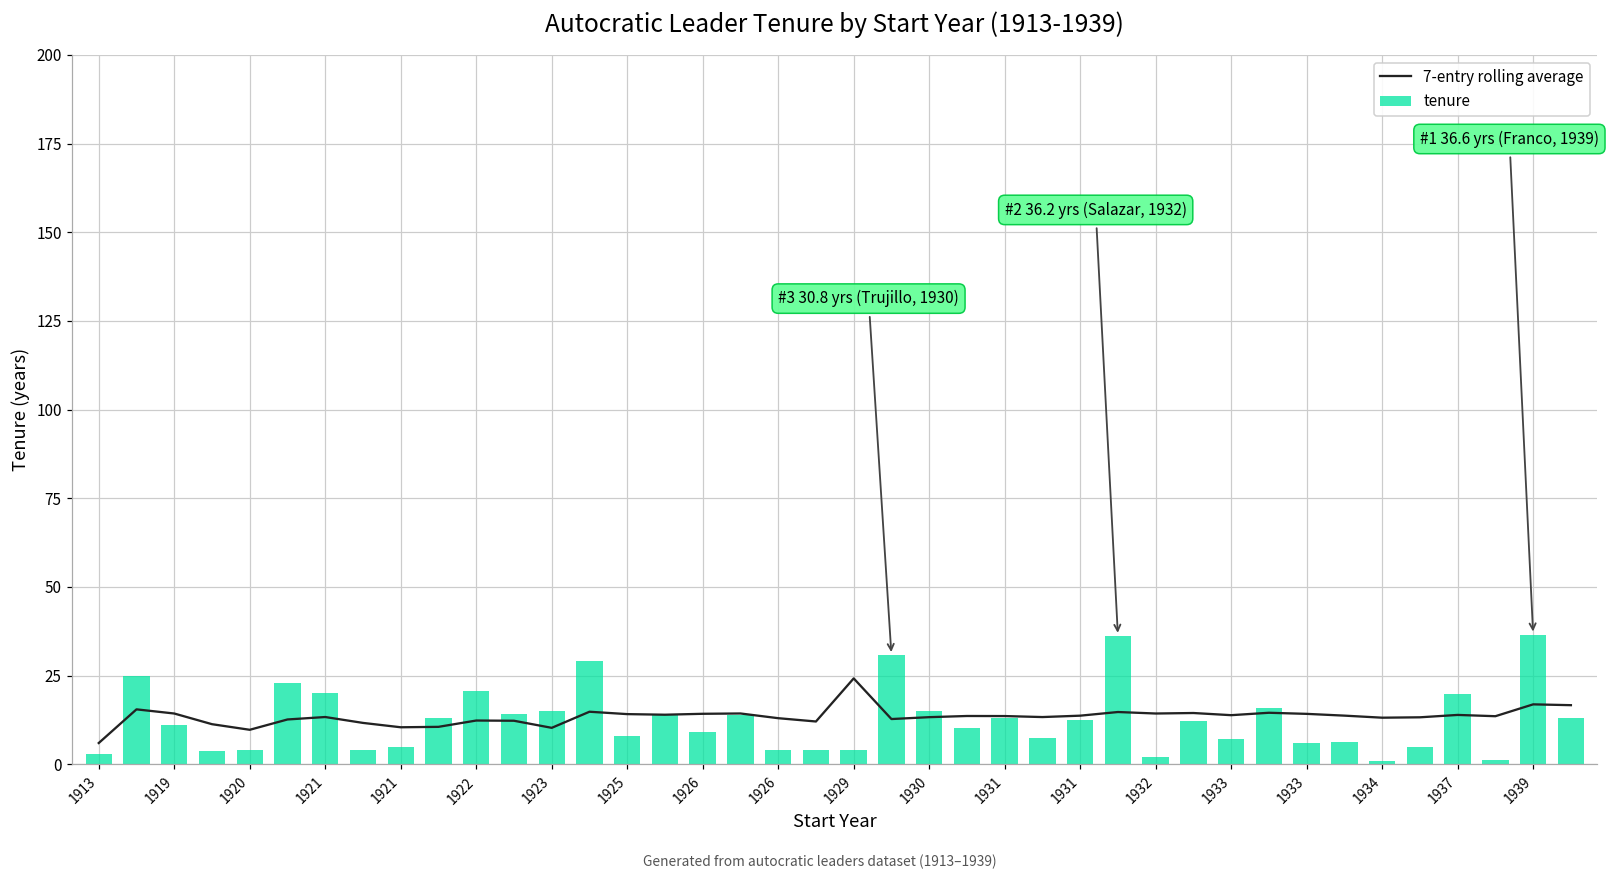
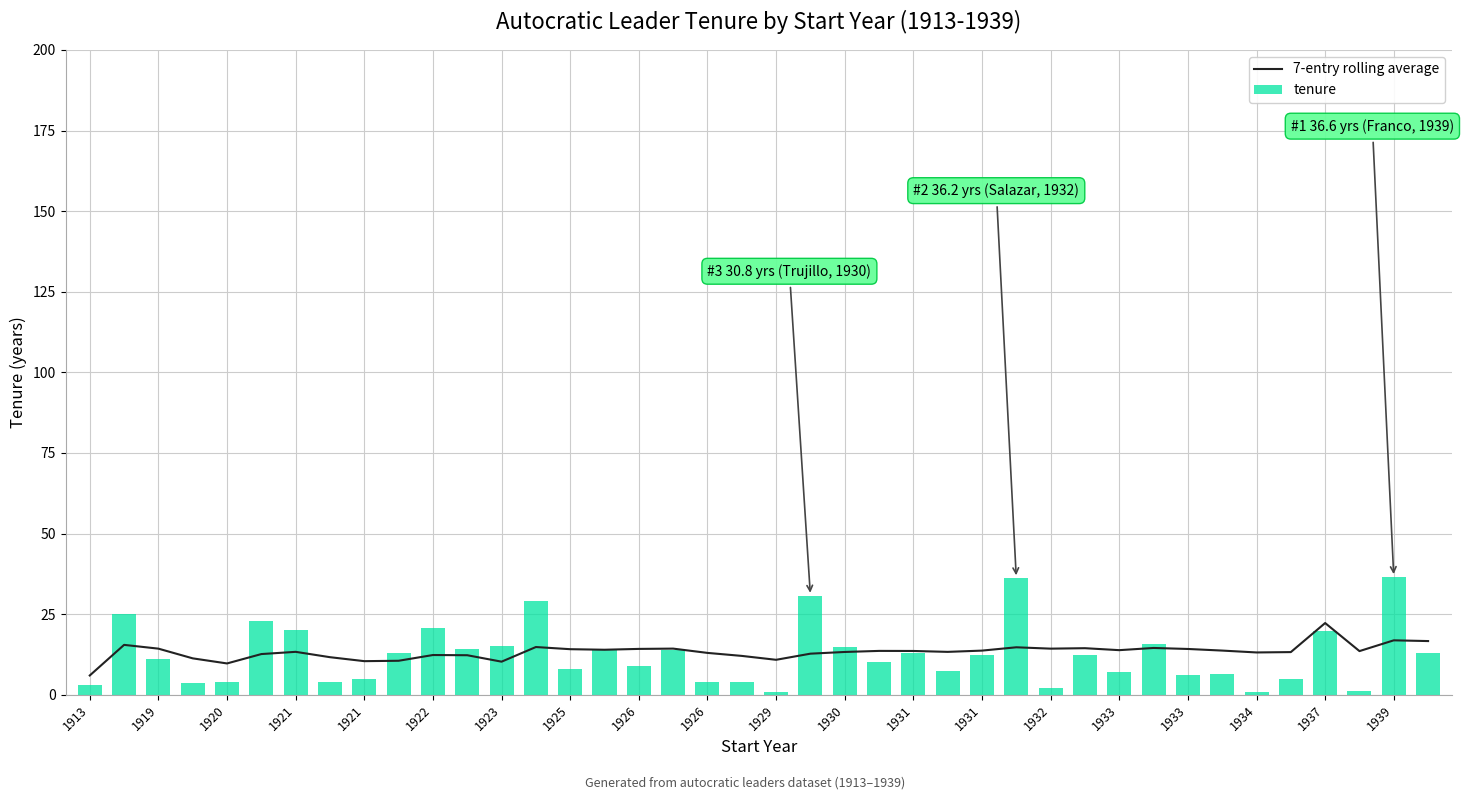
7-entry rolling average, 1929: 24 -> 11
tenure, 1929: 4 -> 1
7-entry rolling average, 1937: 14 -> 22
